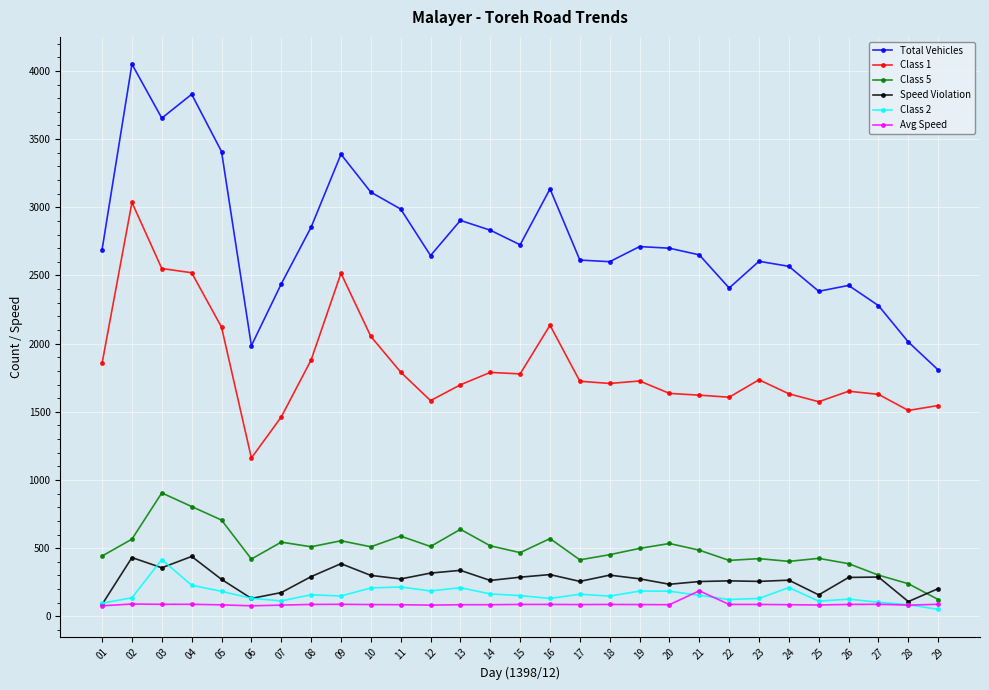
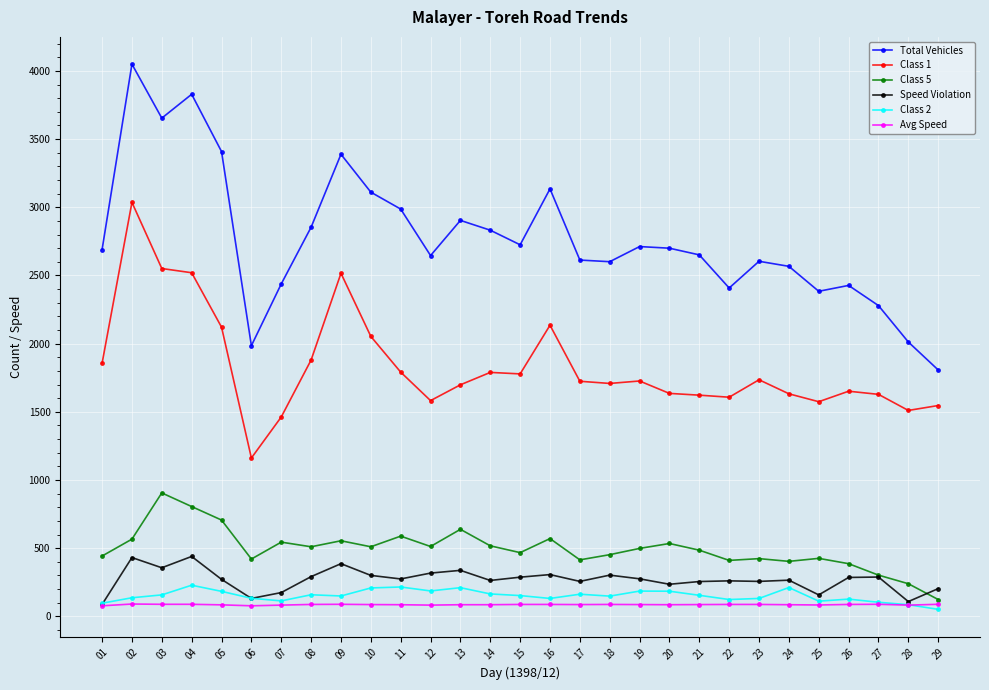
Class 2, 03: 420 -> 160
Avg Speed, 21: 190 -> 90
